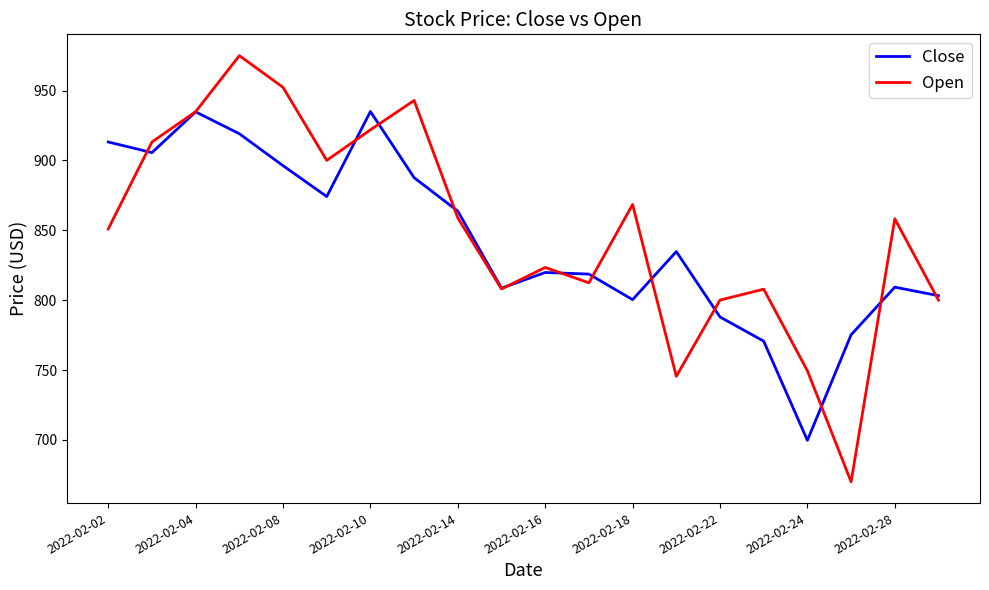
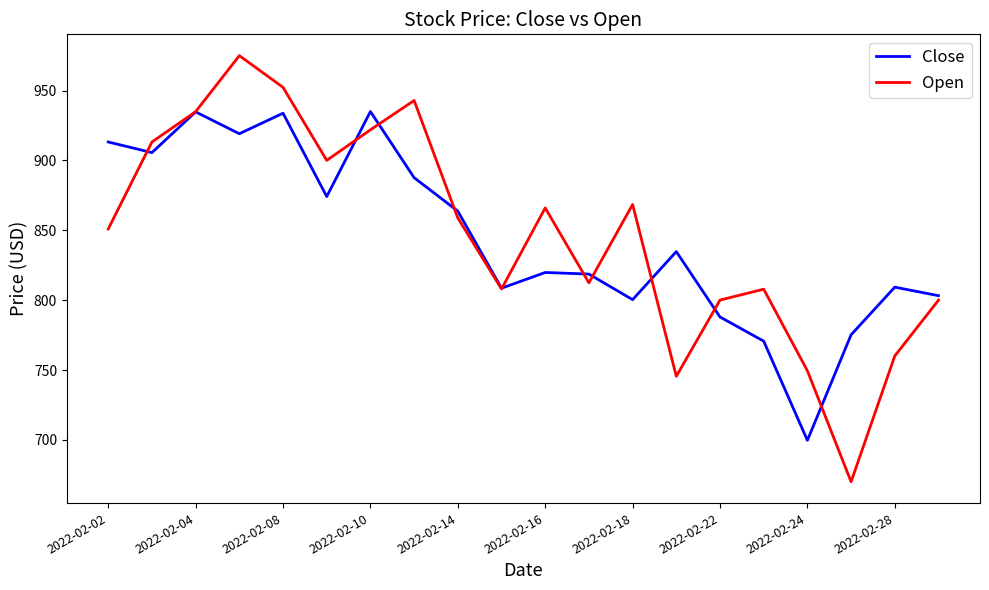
Close, 2022-02-08: 896 -> 934
Open, 2022-02-16: 823 -> 866
Open, 2022-02-28: 858 -> 760
